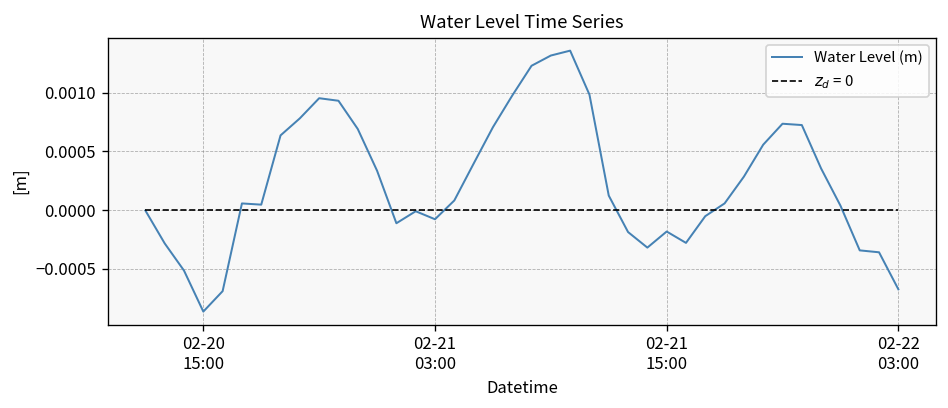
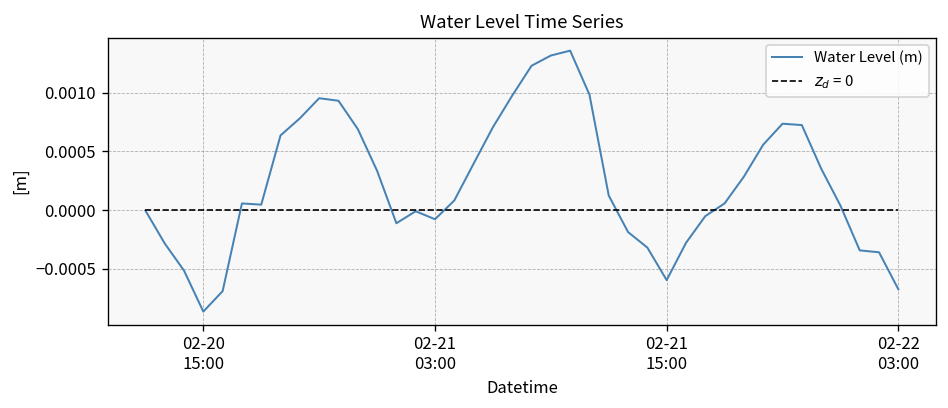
Water Level (m), 02-21 15:00: -0.0002 -> -0.0006
